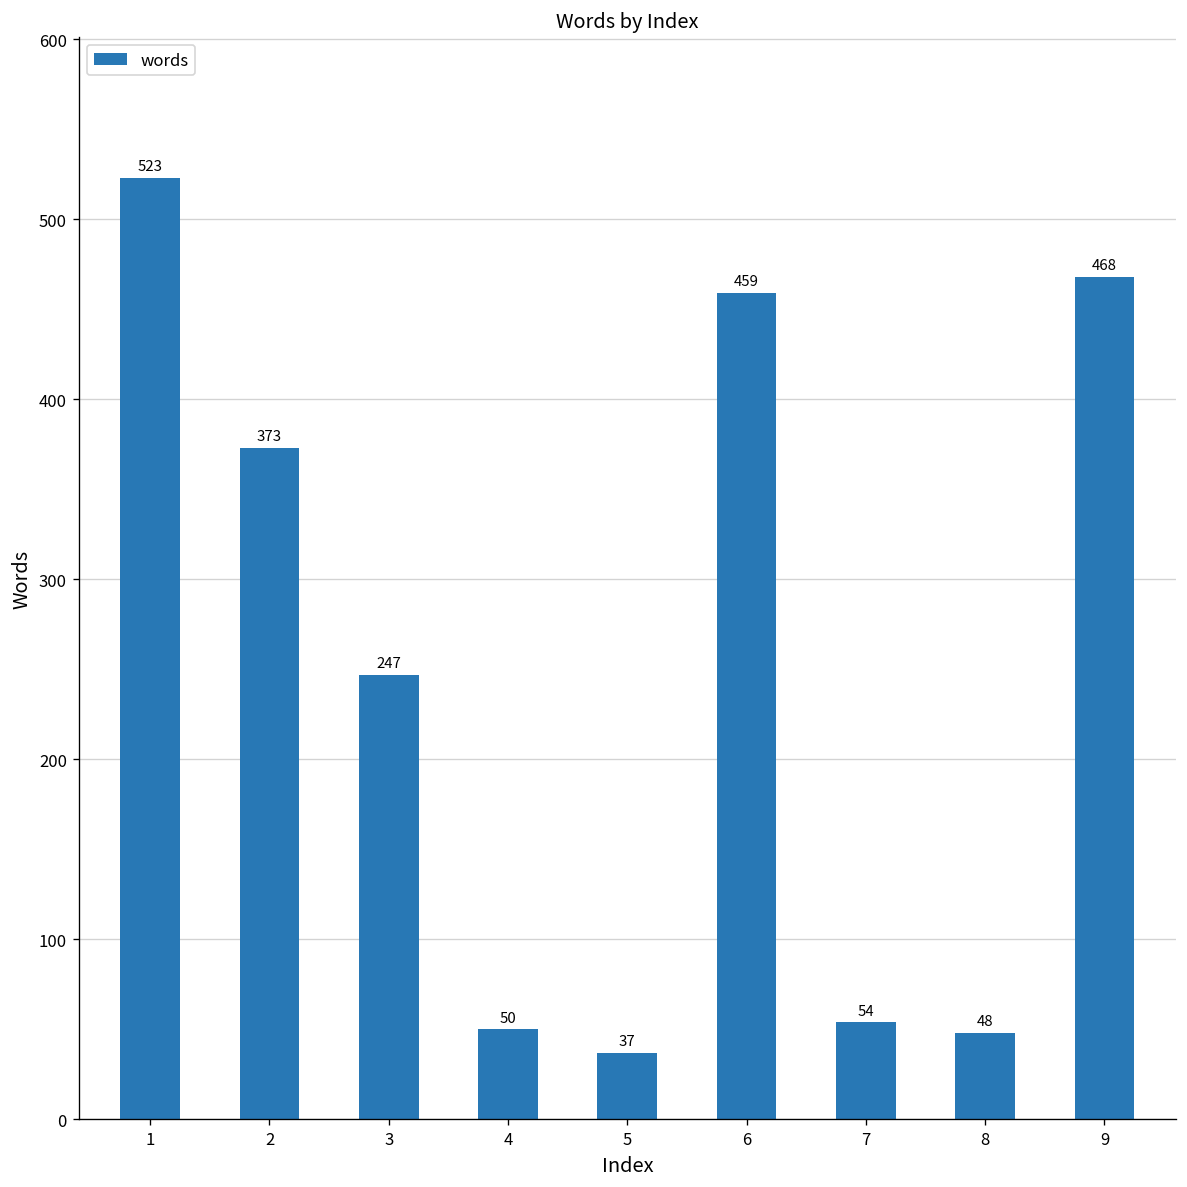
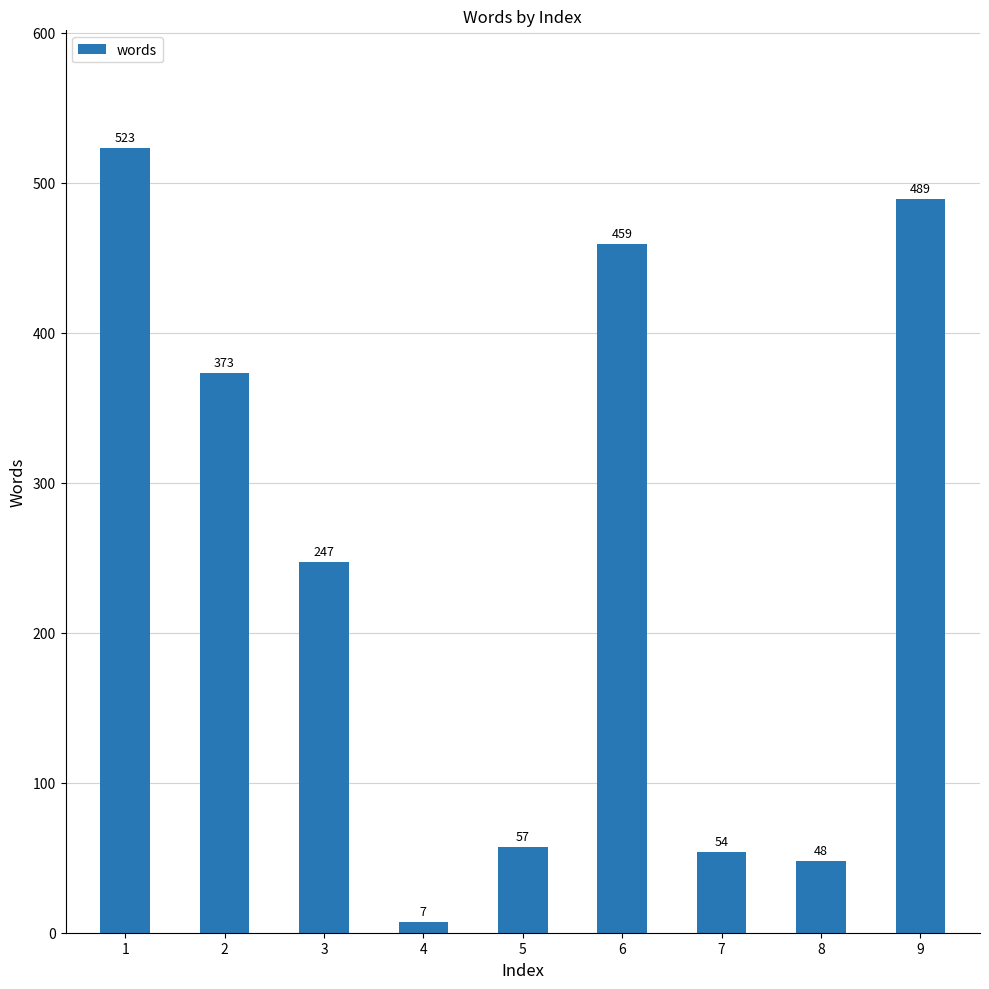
4: 50 -> 7
5: 37 -> 57
9: 468 -> 489
